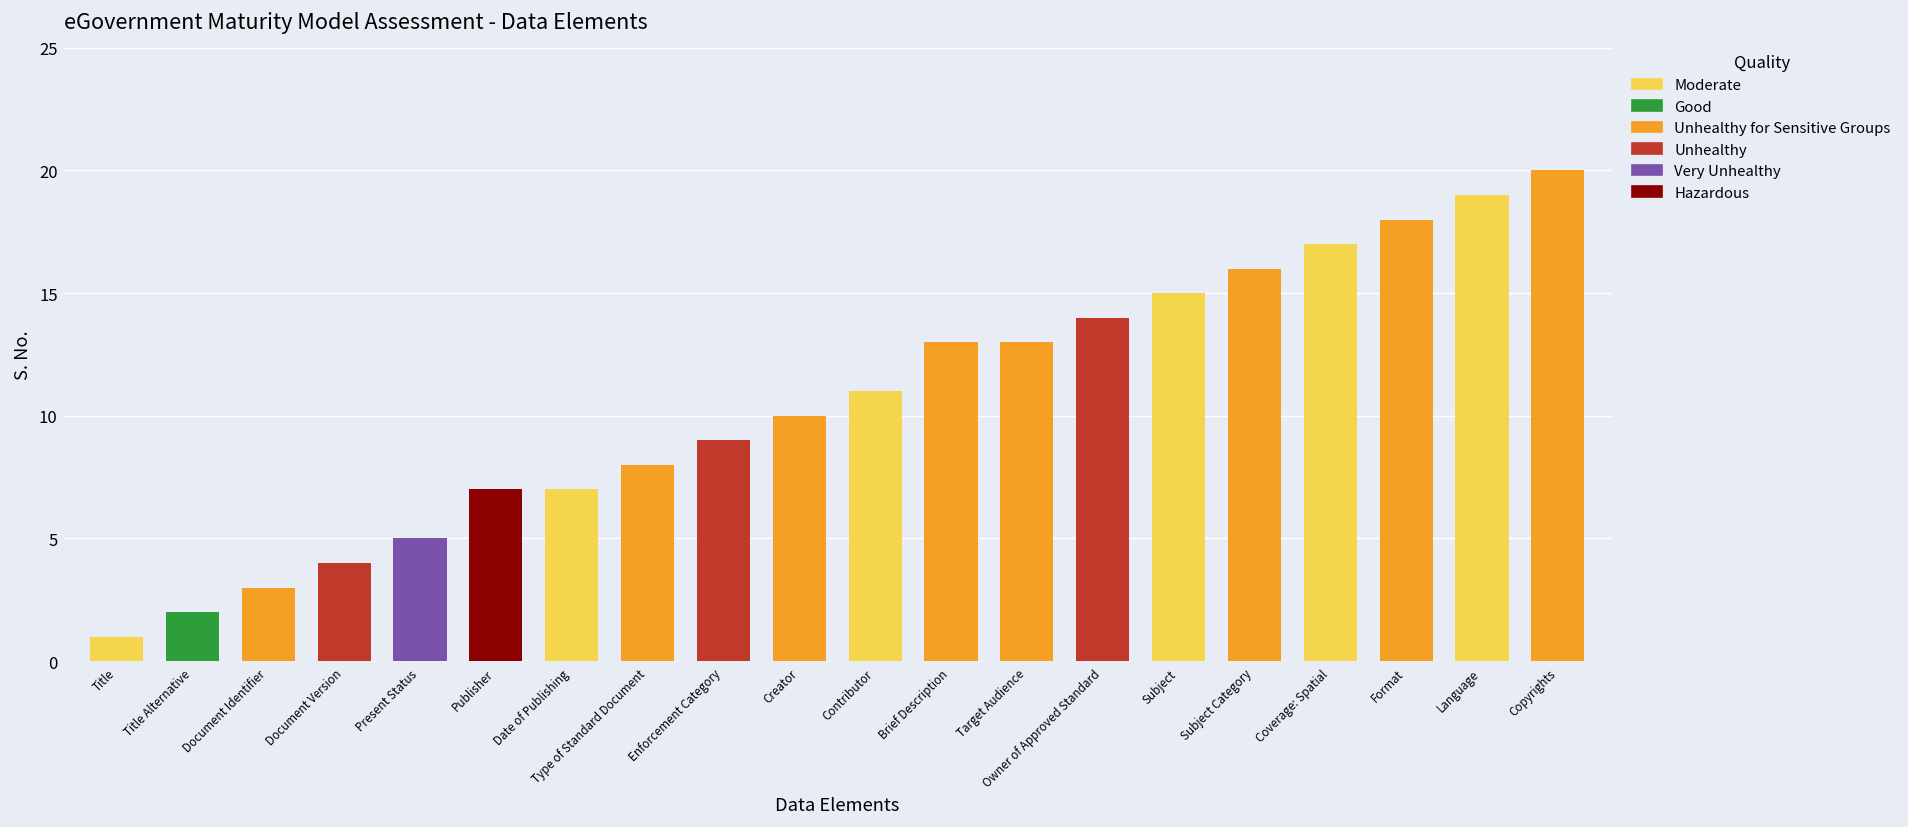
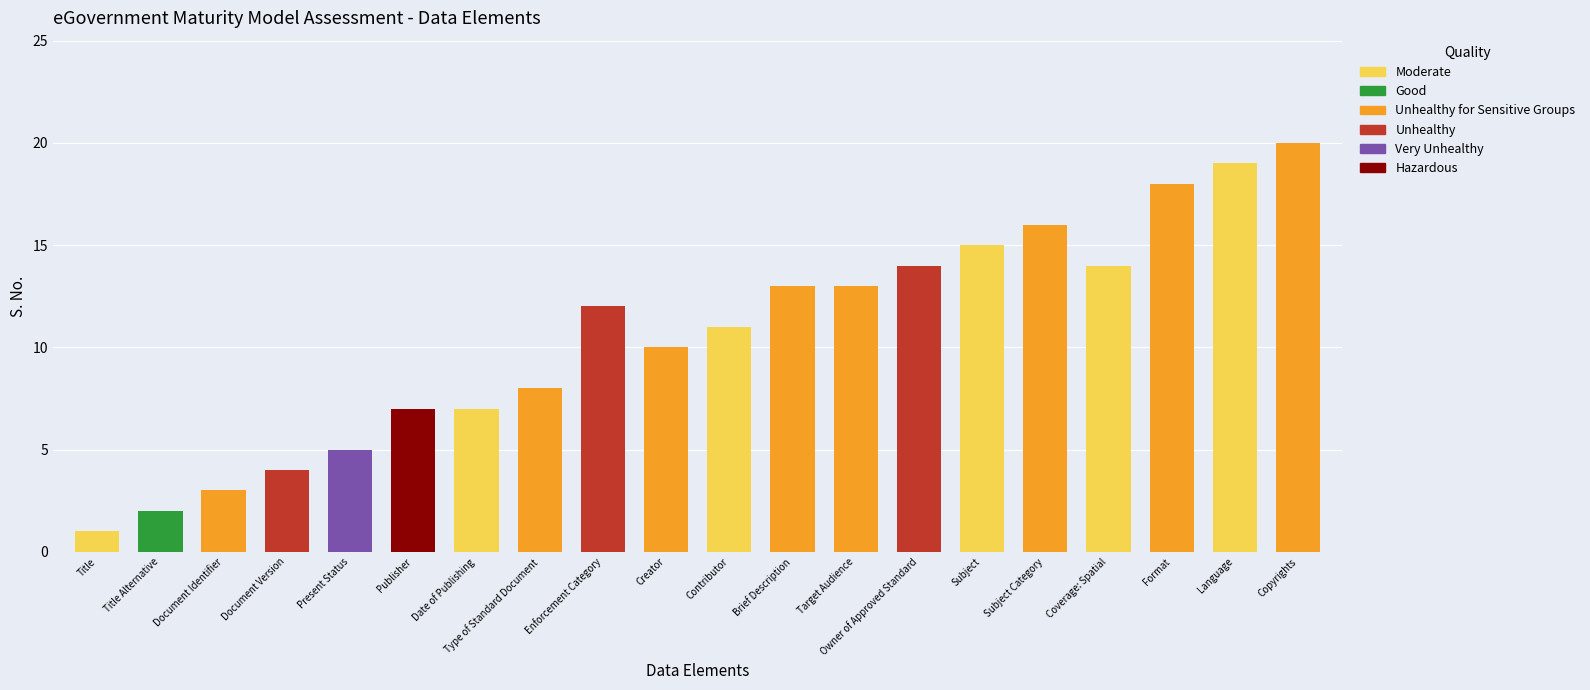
Enforcement Category: 9 -> 12
Coverage: Spatial: 17 -> 14
